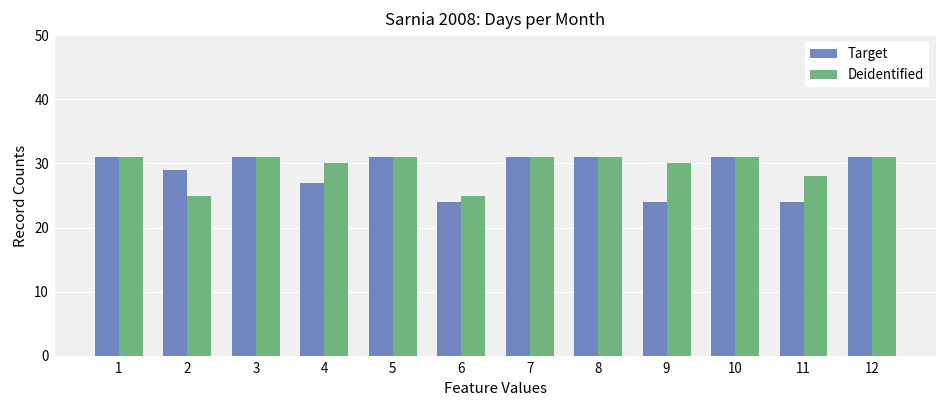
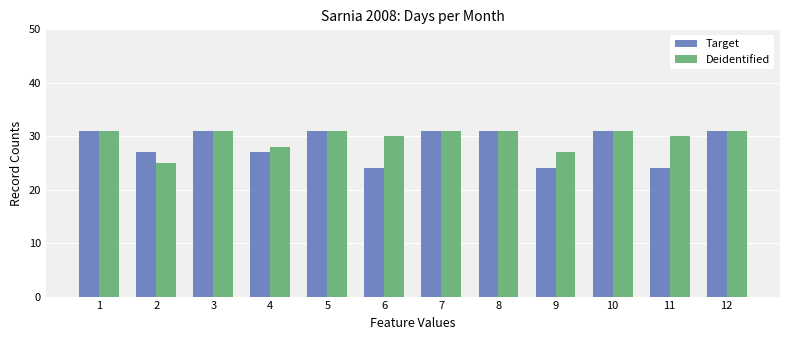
Target, 2: 29 -> 27
Deidentified, 4: 30 -> 28
Deidentified, 6: 25 -> 30
Deidentified, 9: 30 -> 27
Deidentified, 11: 28 -> 30
